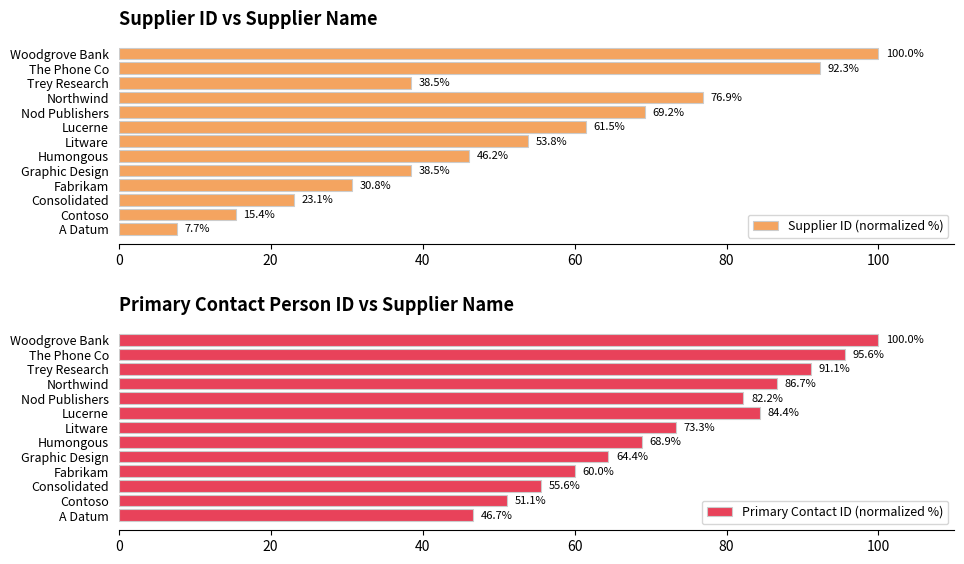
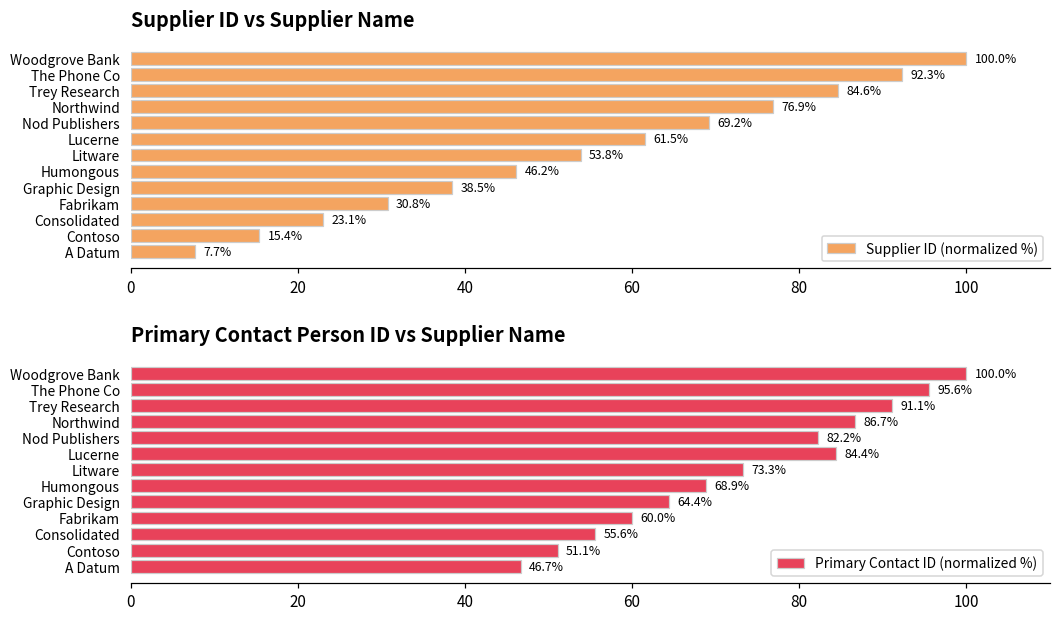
Supplier ID vs Supplier Name, Trey Research: 38.5% -> 84.6%
